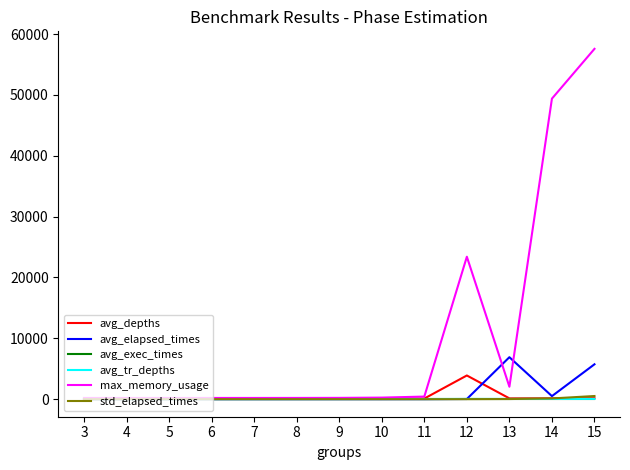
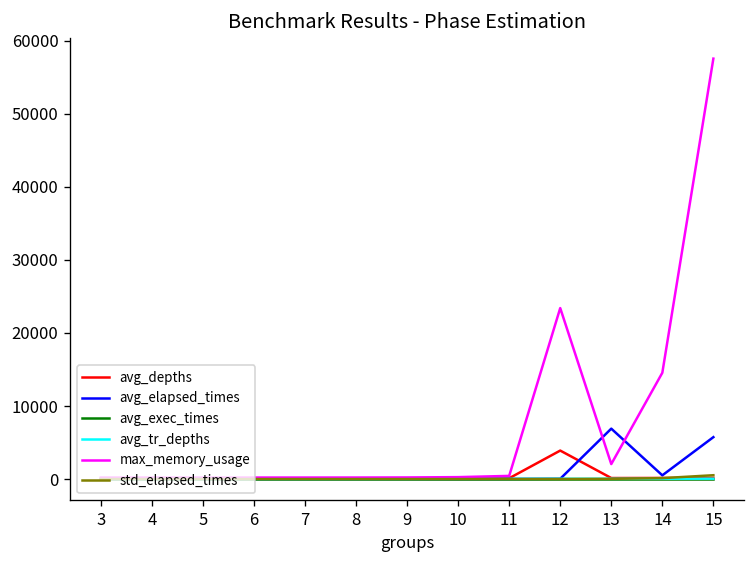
max_memory_usage, 14: 49000 -> 15000
